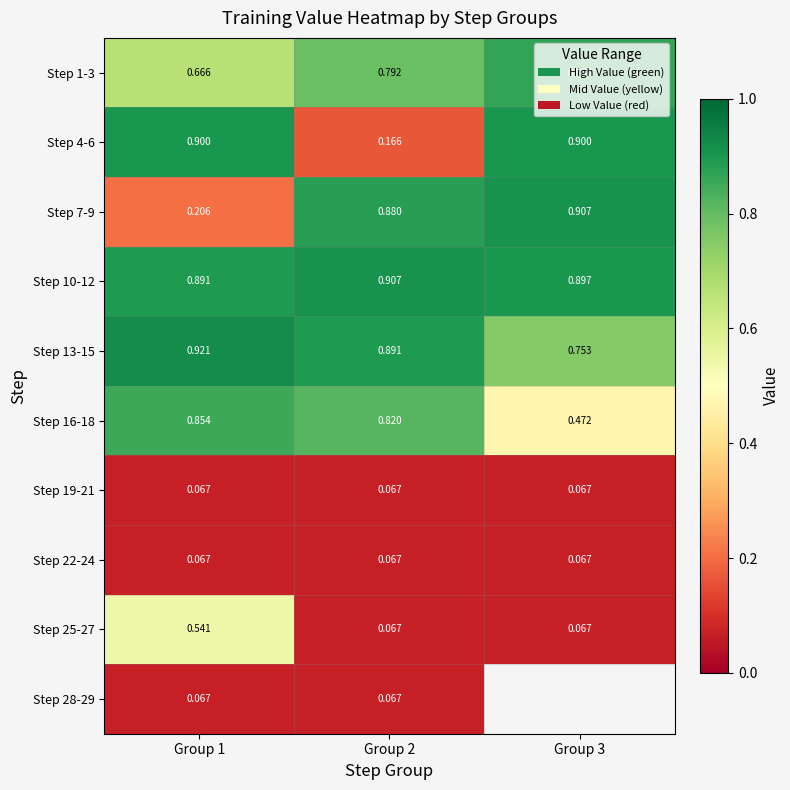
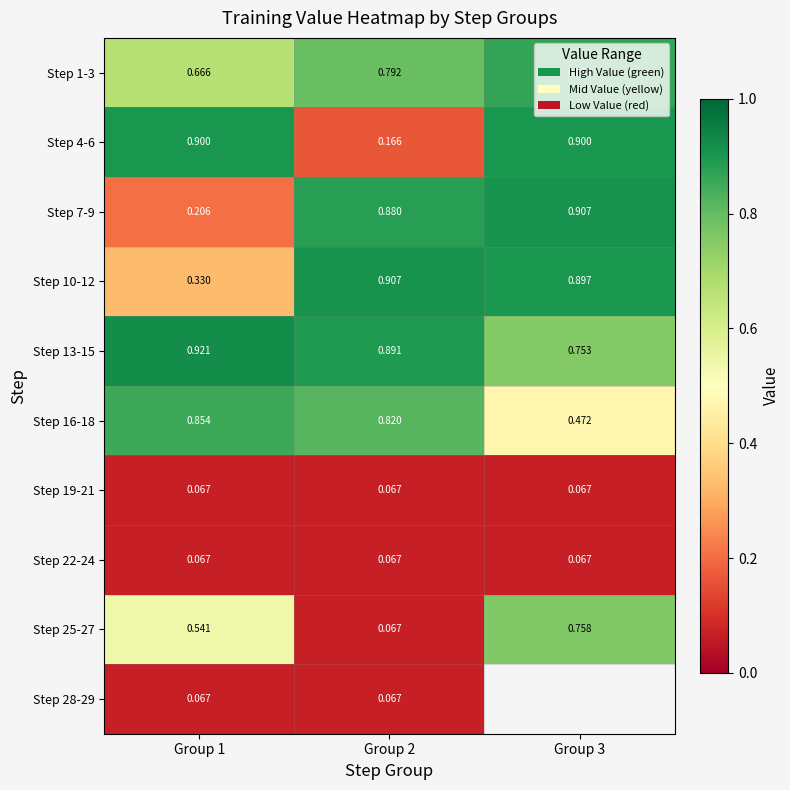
Step 10-12, Group 1: 0.891 -> 0.330
Step 25-27, Group 3: 0.067 -> 0.758
